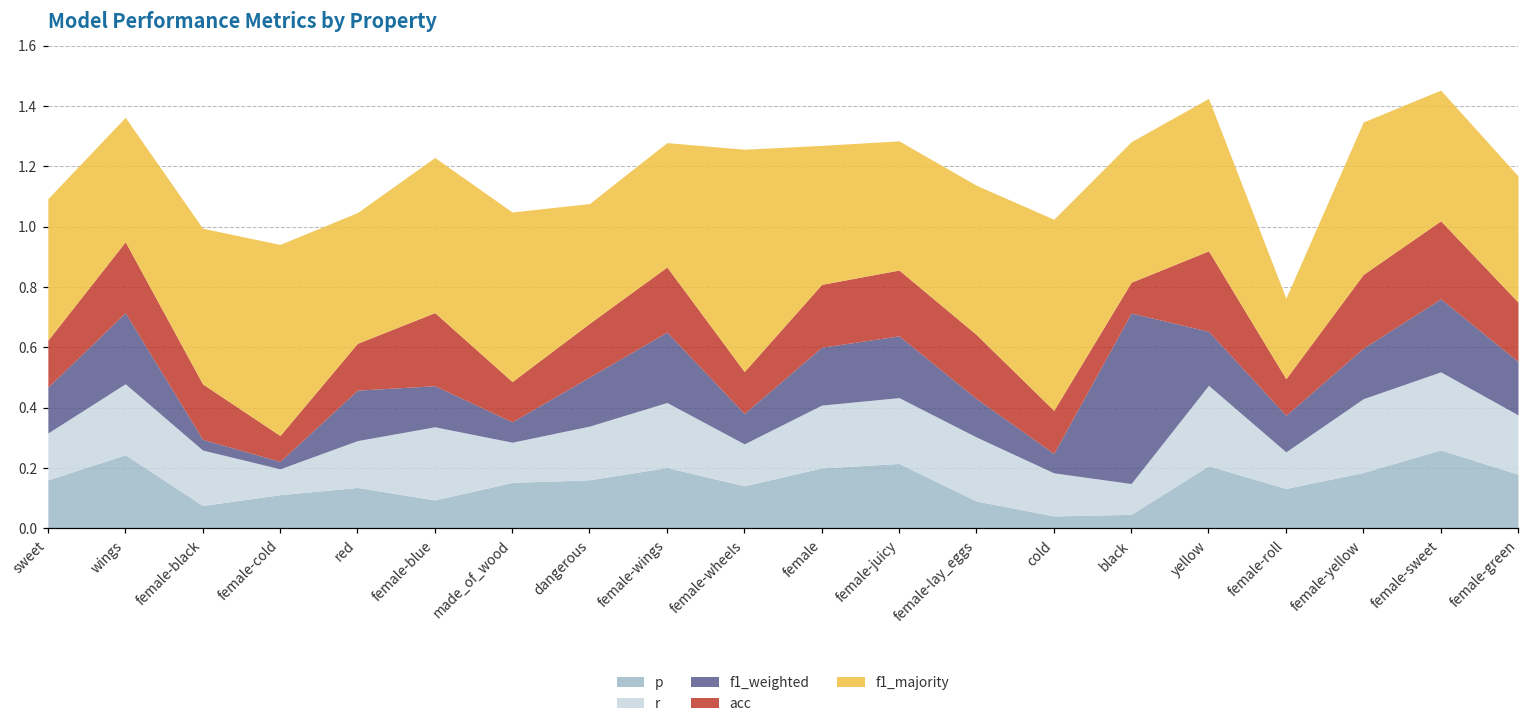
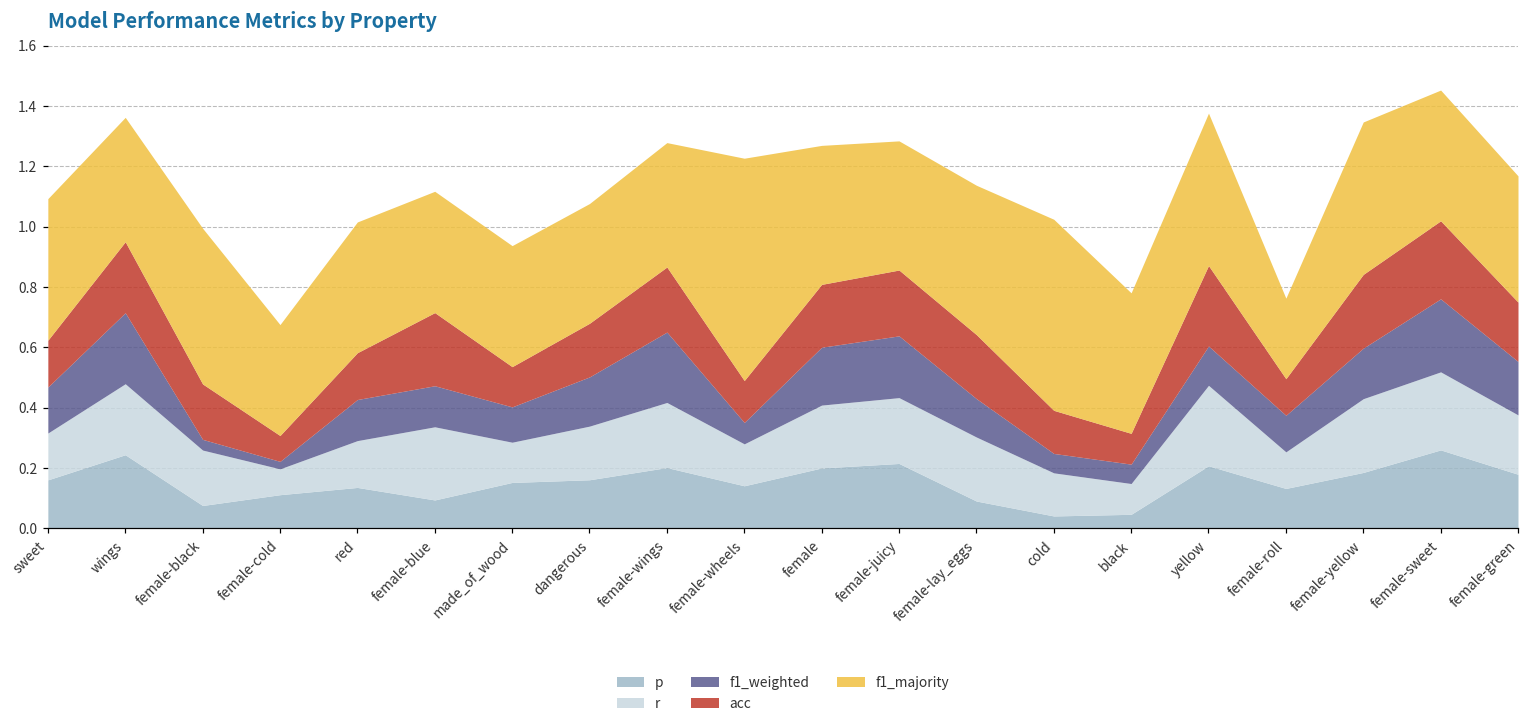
f1_majority, female-cold: 0.63 -> 0.37
f1_weighted, red: 0.17 -> 0.14
f1_majority, female-blue: 0.51 -> 0.40
f1_weighted, made_of_wood: 0.07 -> 0.12
f1_majority, made_of_wood: 0.56 -> 0.40
f1_weighted, female-wheels: 0.10 -> 0.07
f1_weighted, black: 0.56 -> 0.06
f1_weighted, yellow: 0.18 -> 0.13
